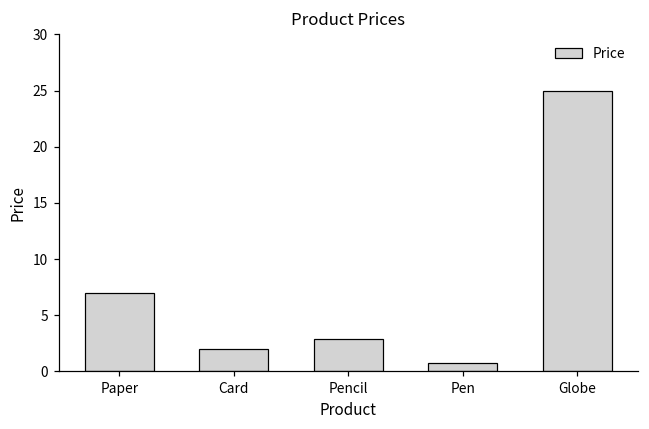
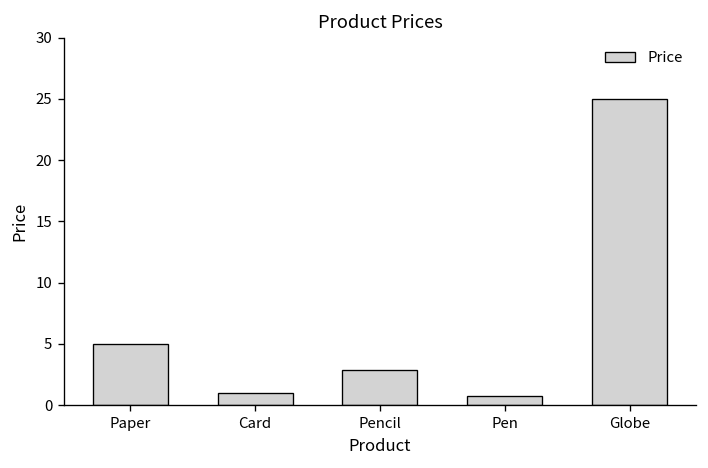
Paper: 7 -> 5
Card: 2 -> 1
